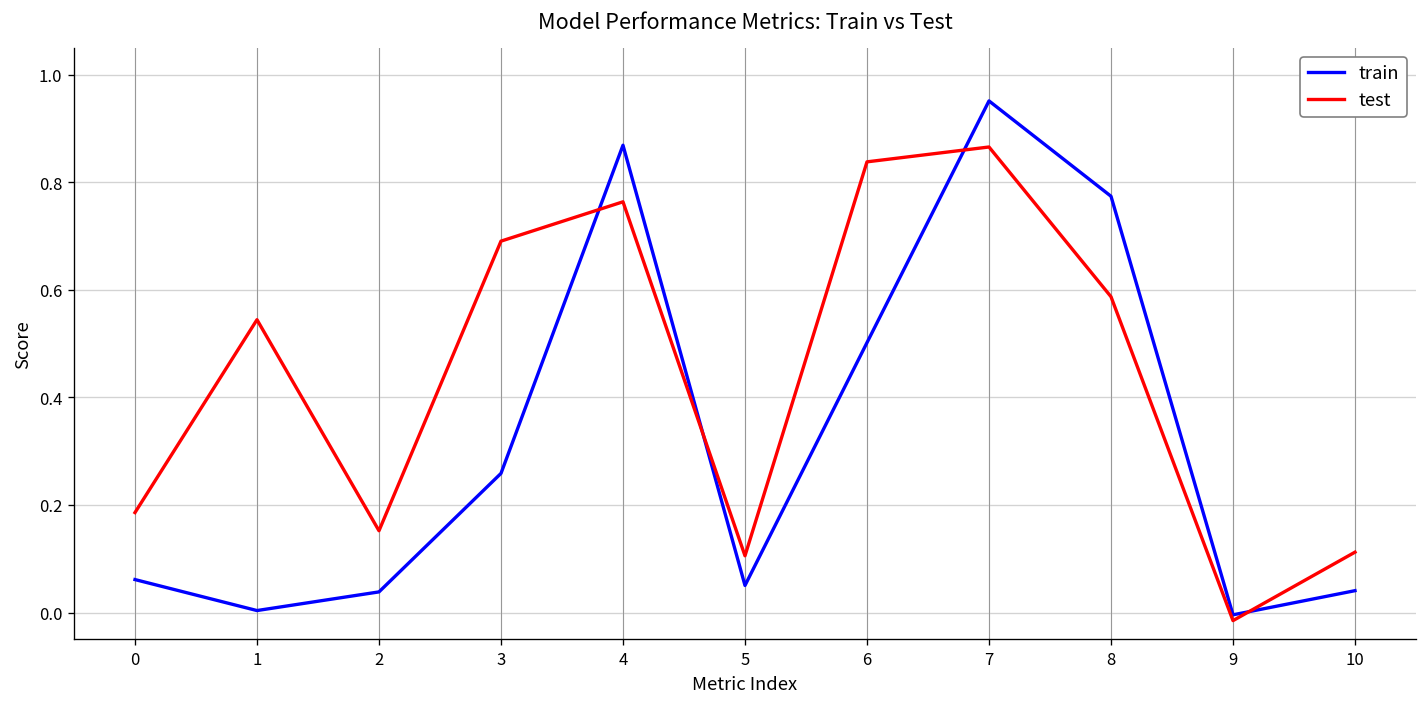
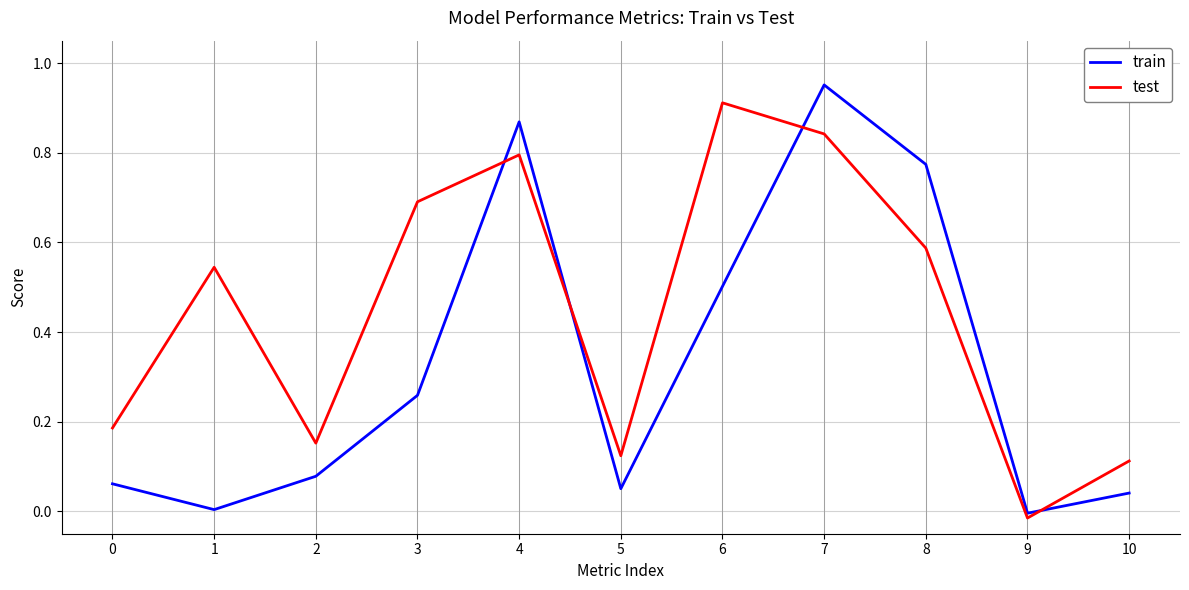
train, 2: 0.04 -> 0.08
test, 4: 0.76 -> 0.80
test, 5: 0.11 -> 0.12
test, 6: 0.84 -> 0.91
test, 7: 0.87 -> 0.84
